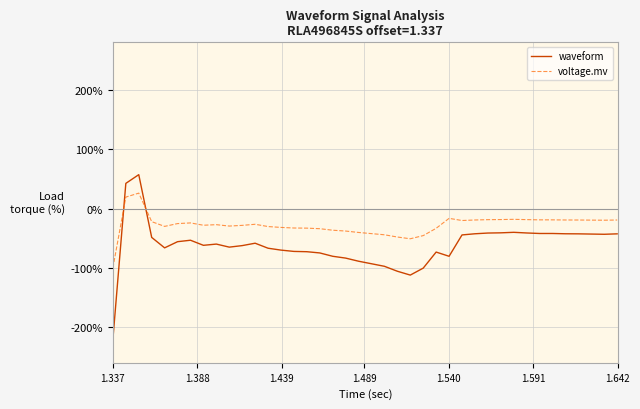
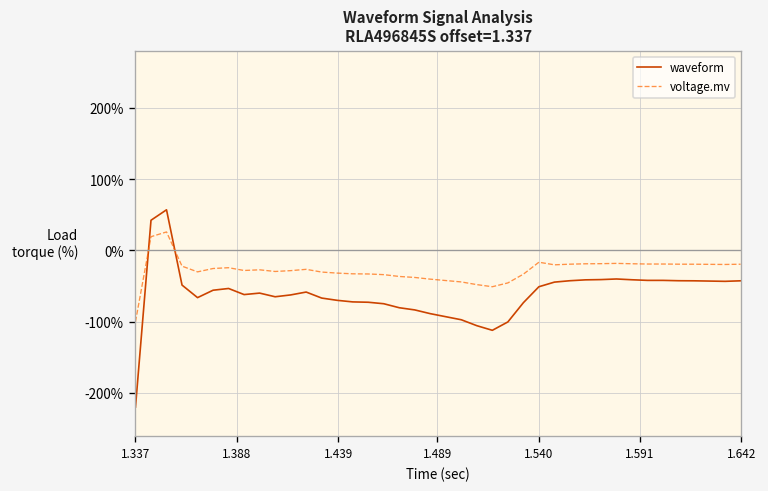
waveform, 1.540: -80% -> -50%
